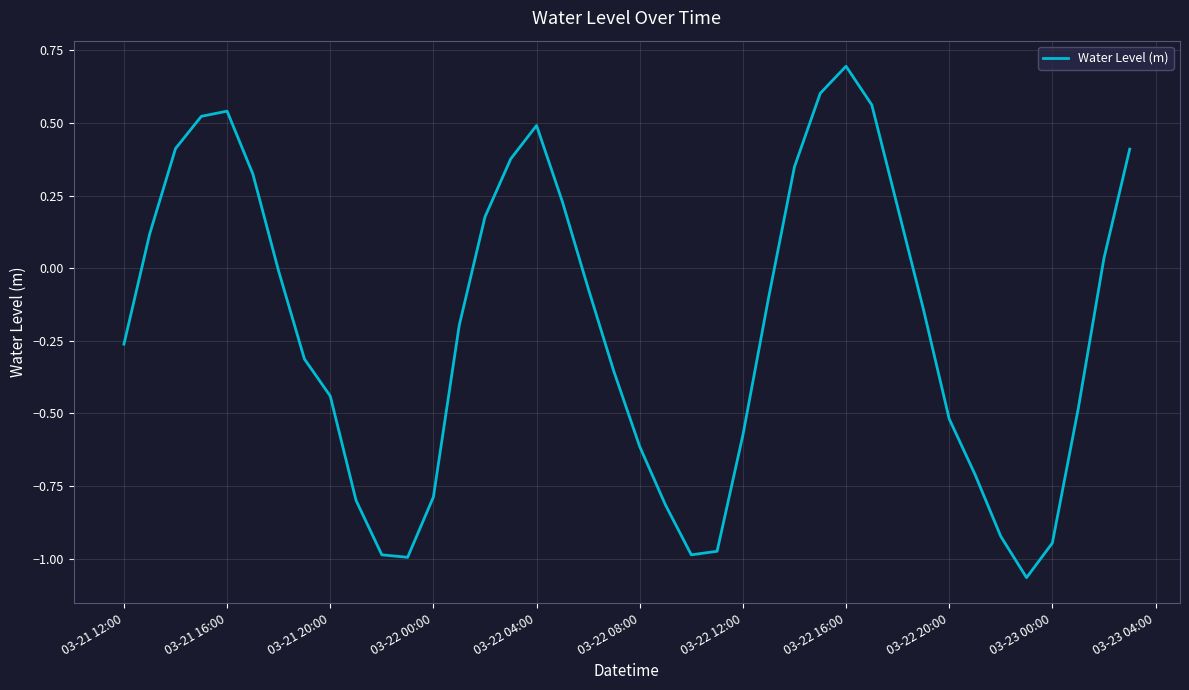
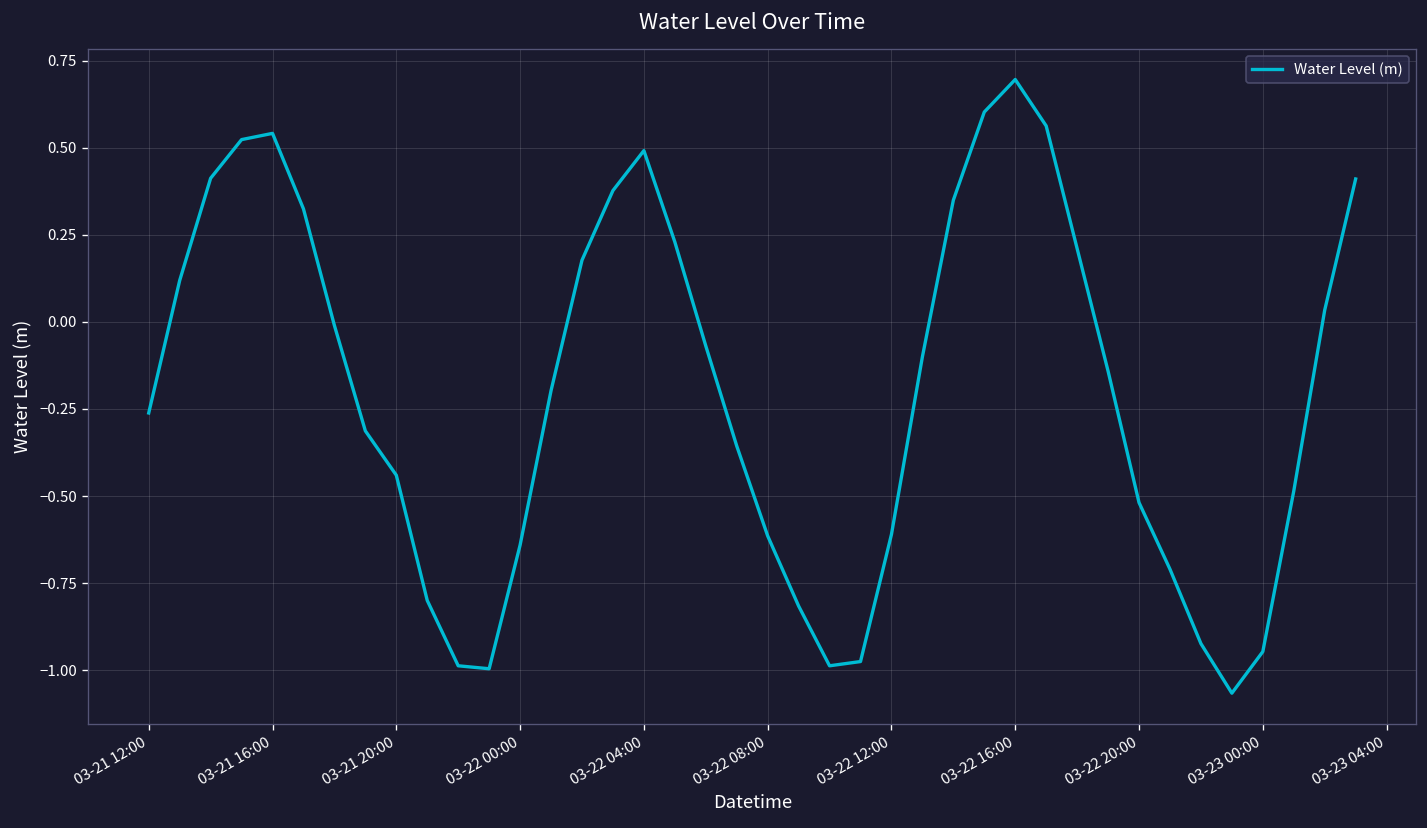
03-22 00:00: -0.79 -> -0.64
03-22 12:00: -0.57 -> -0.61
